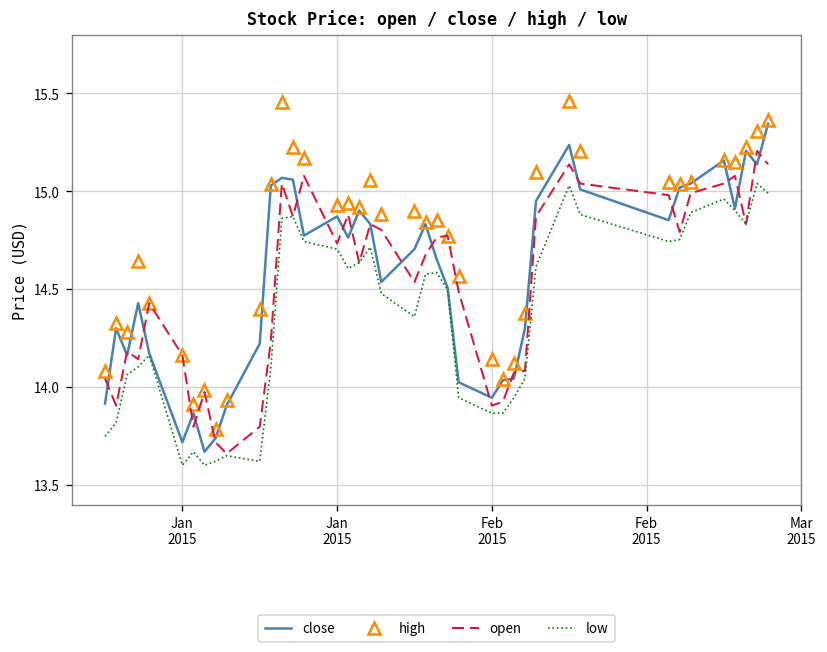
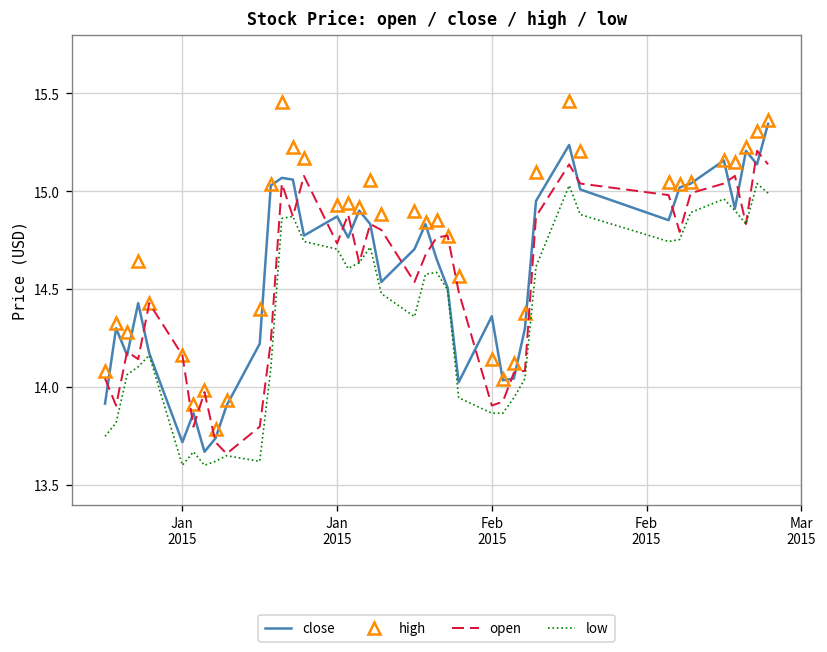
close, Feb 2015: 13.95 -> 14.36
